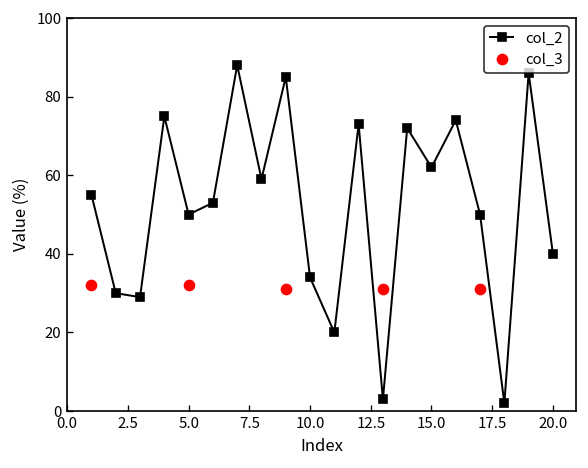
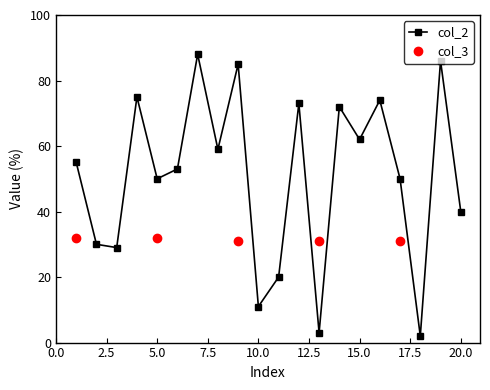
col_2, 10.0: 34 -> 11
